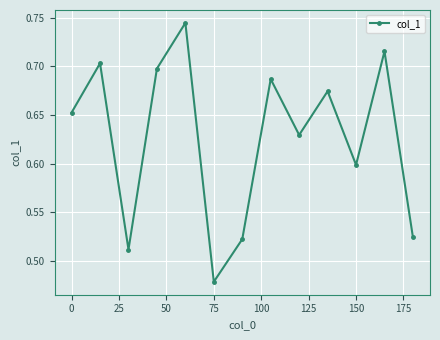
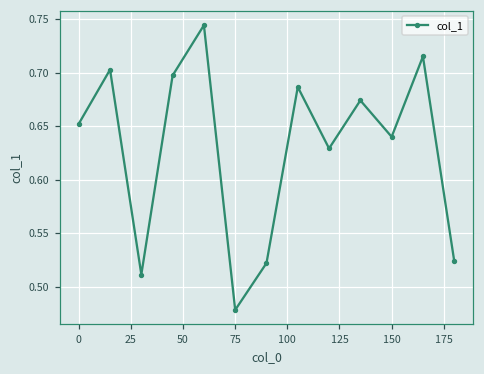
150: 0.60 -> 0.64
